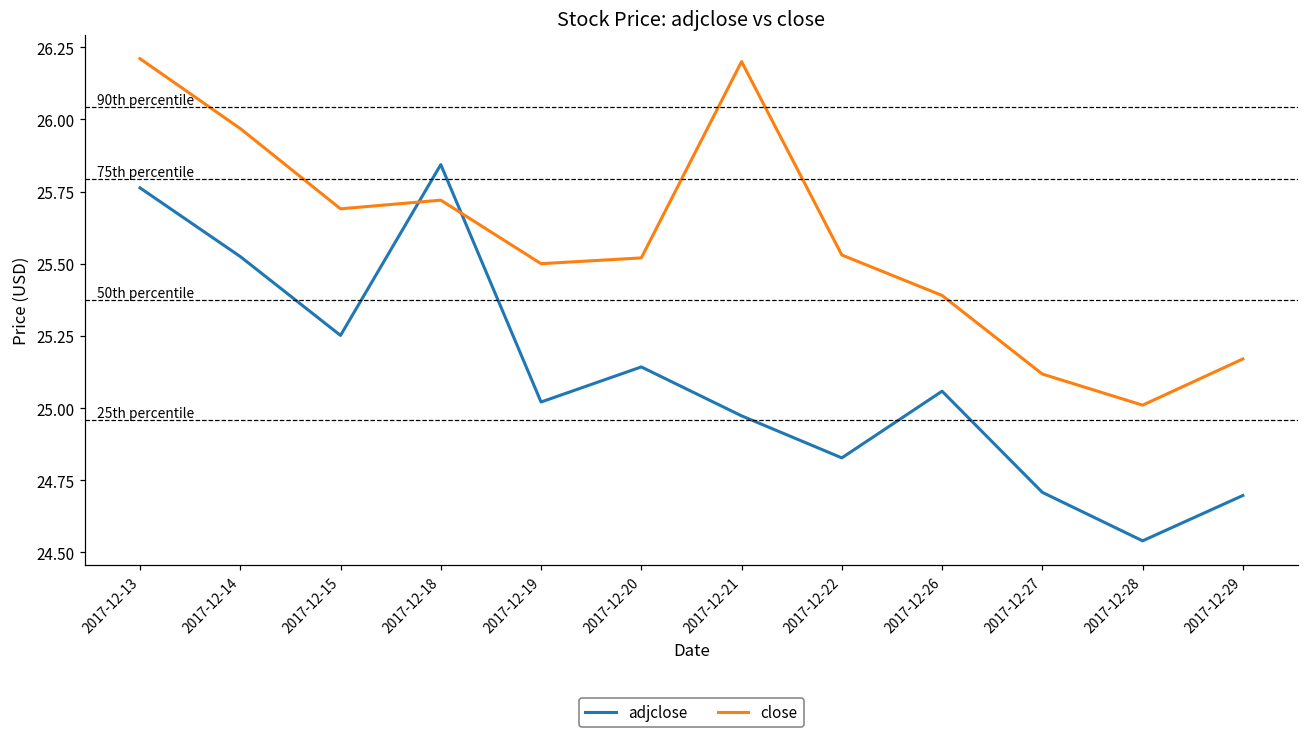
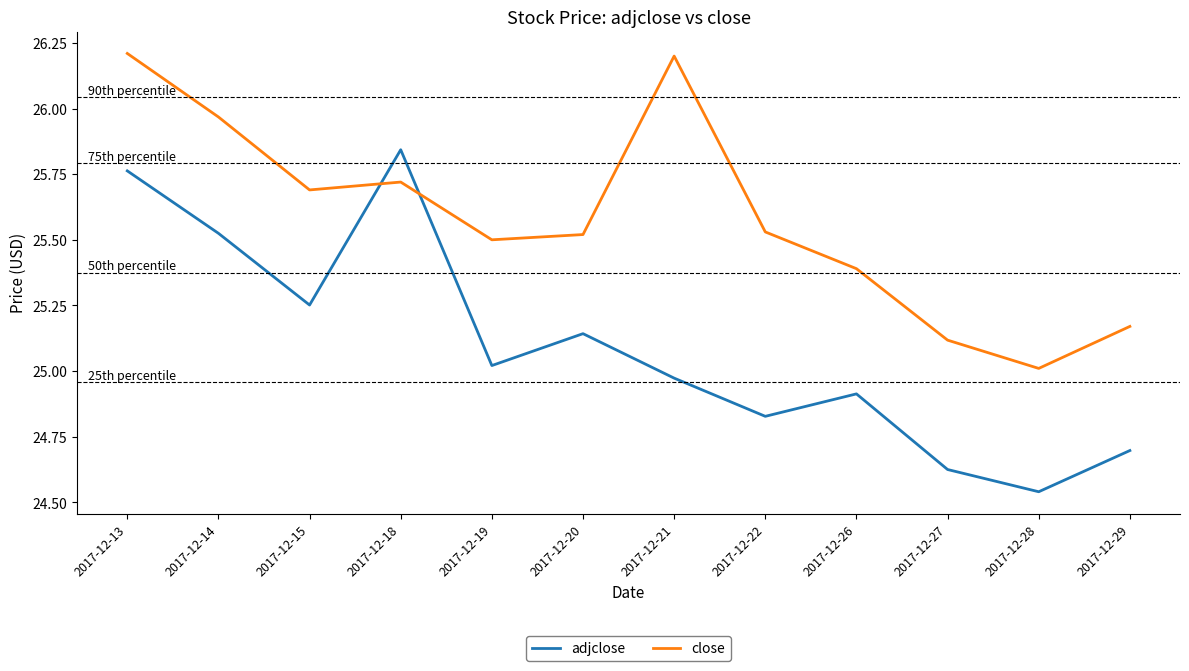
adjclose, 2017-12-26: 25.06 -> 24.91
adjclose, 2017-12-27: 24.71 -> 24.62
